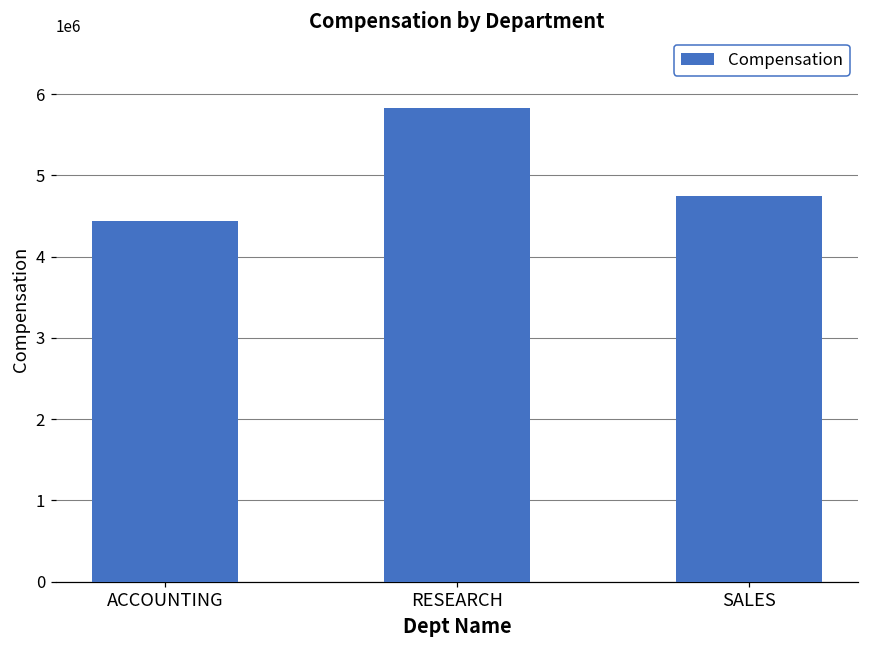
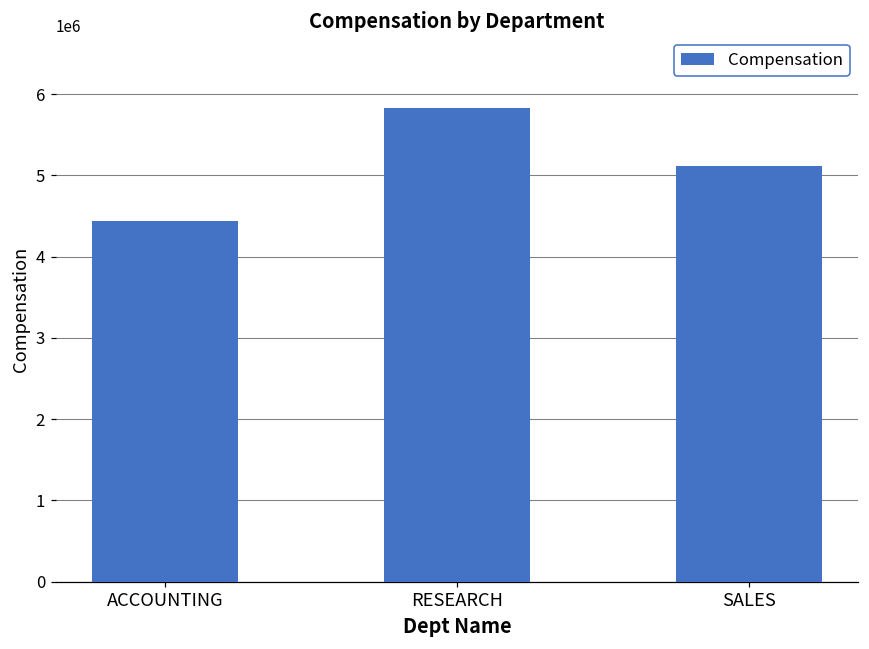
SALES: 4700000 -> 5100000
